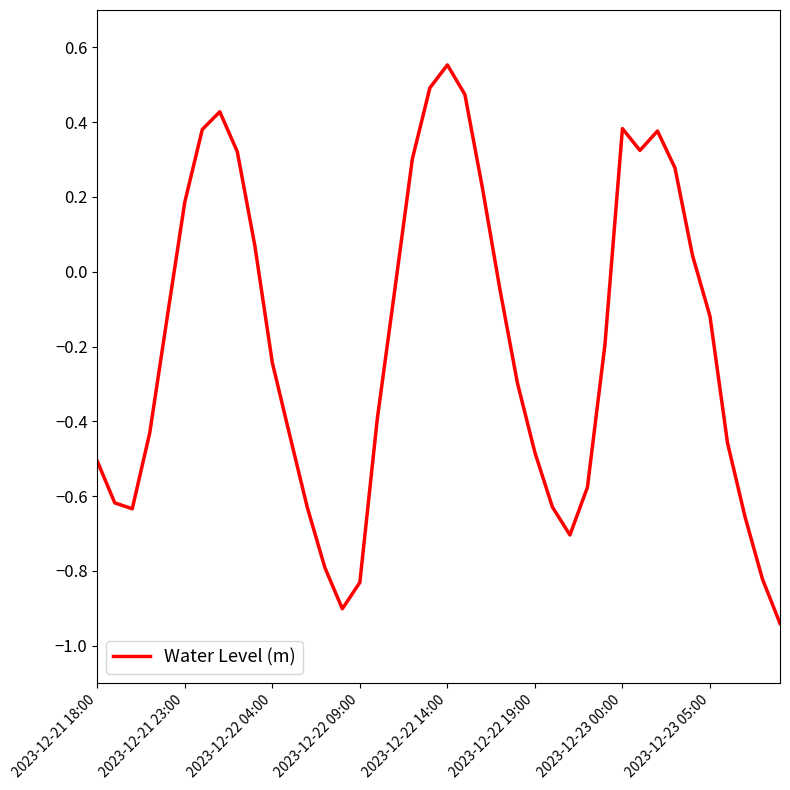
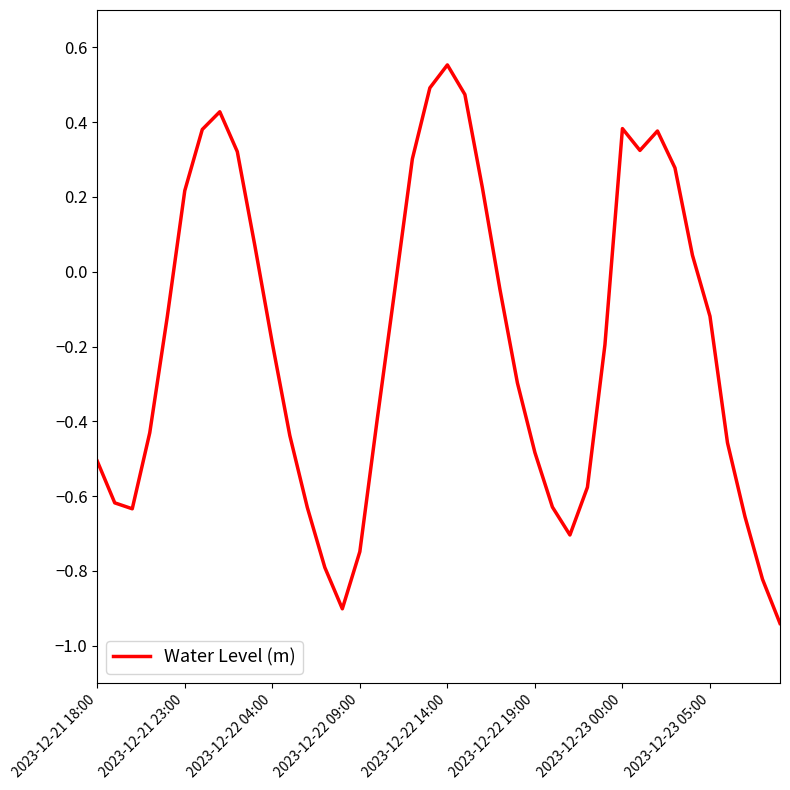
2023-12-21 23:00: 0.19 -> 0.22
2023-12-22 04:00: -0.24 -> -0.19
2023-12-22 09:00: -0.83 -> -0.75
